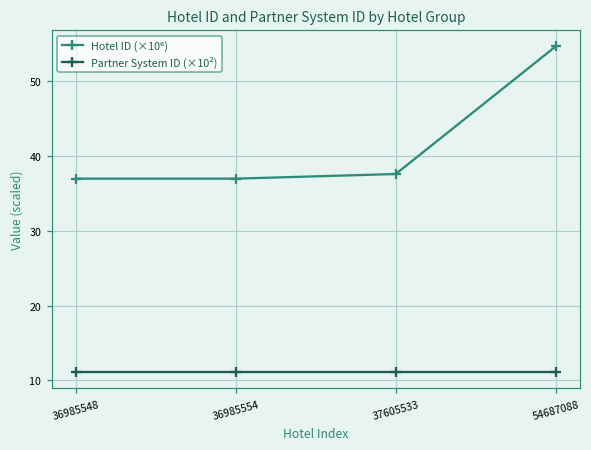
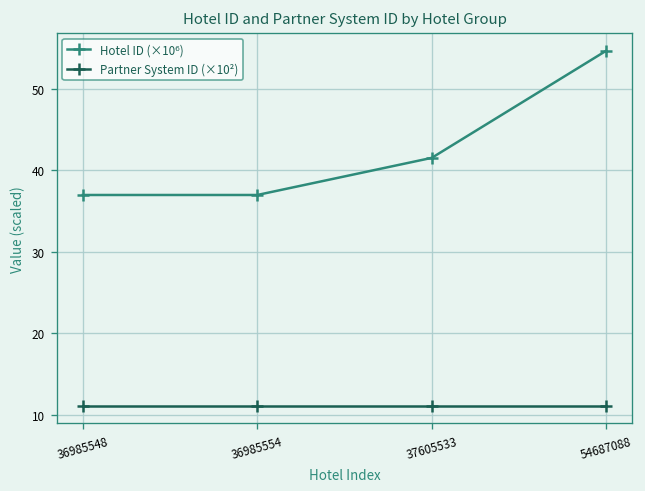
Hotel ID (×10⁶), 37605533: 38 -> 42
